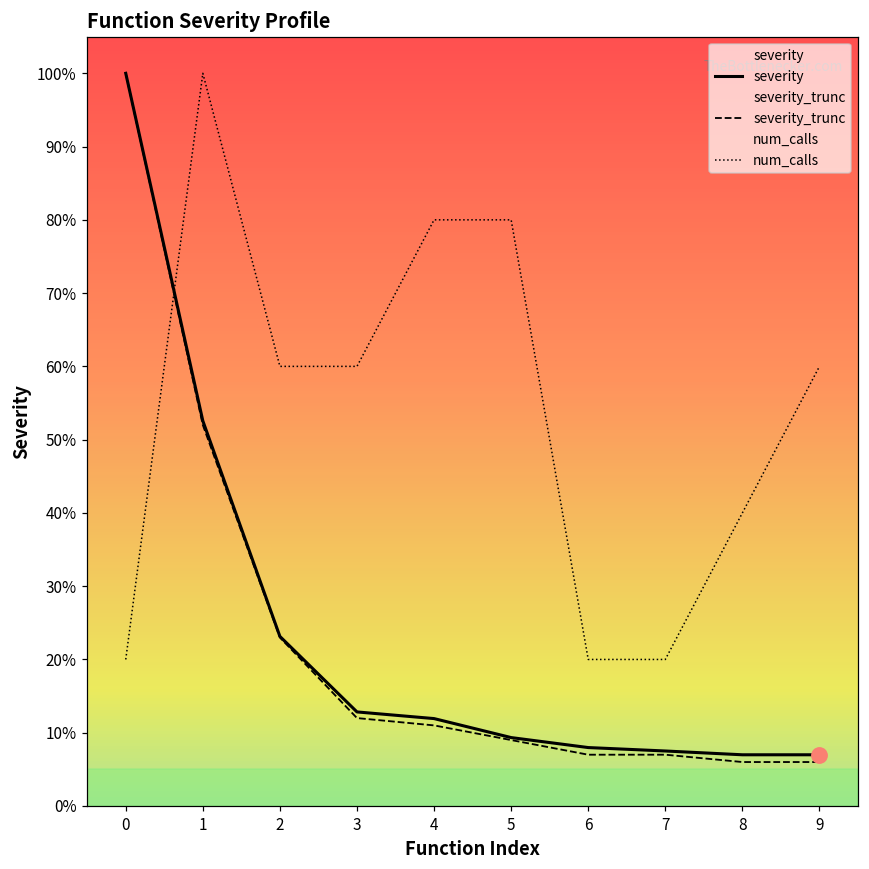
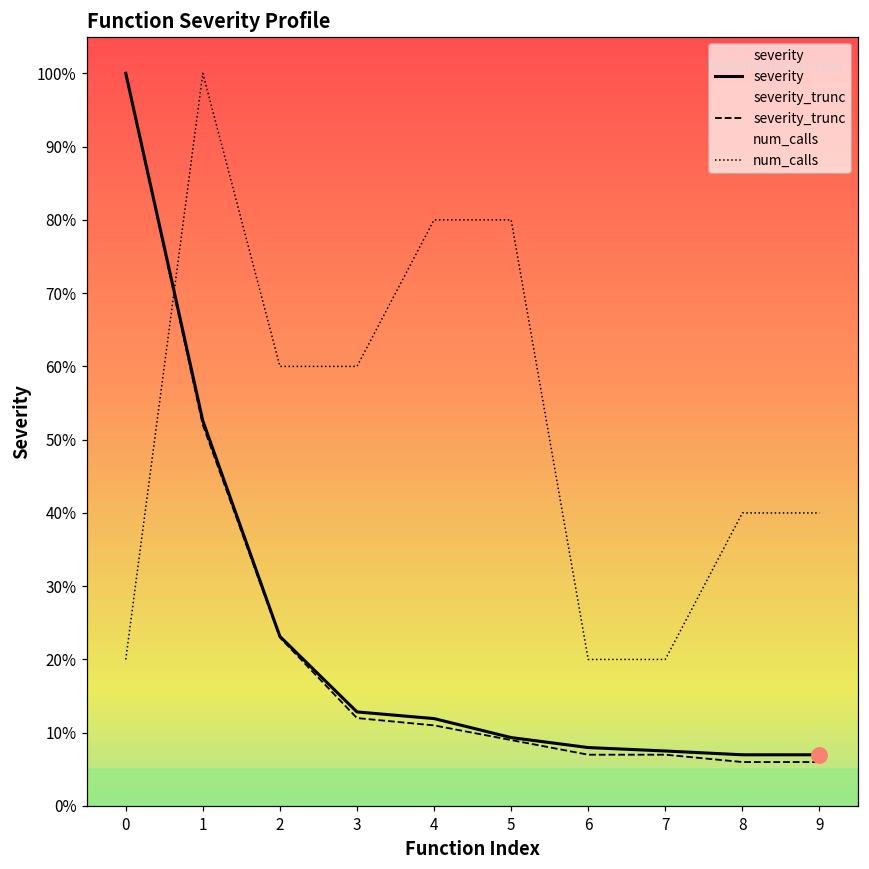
num_calls, 9: 60% -> 40%
